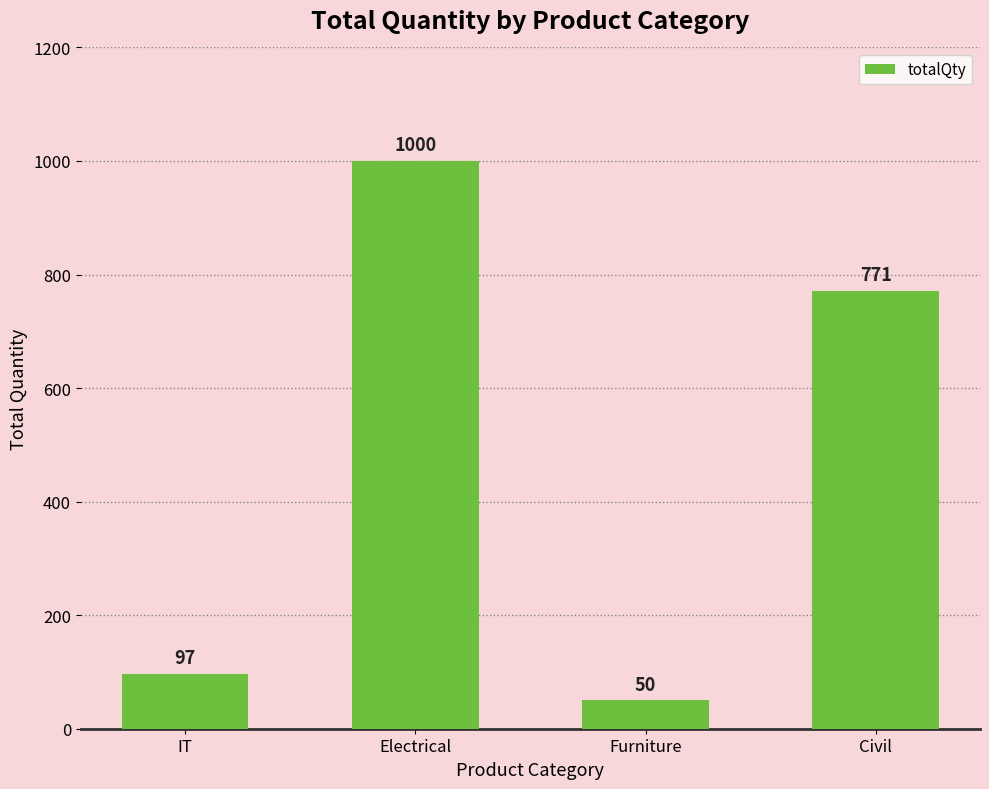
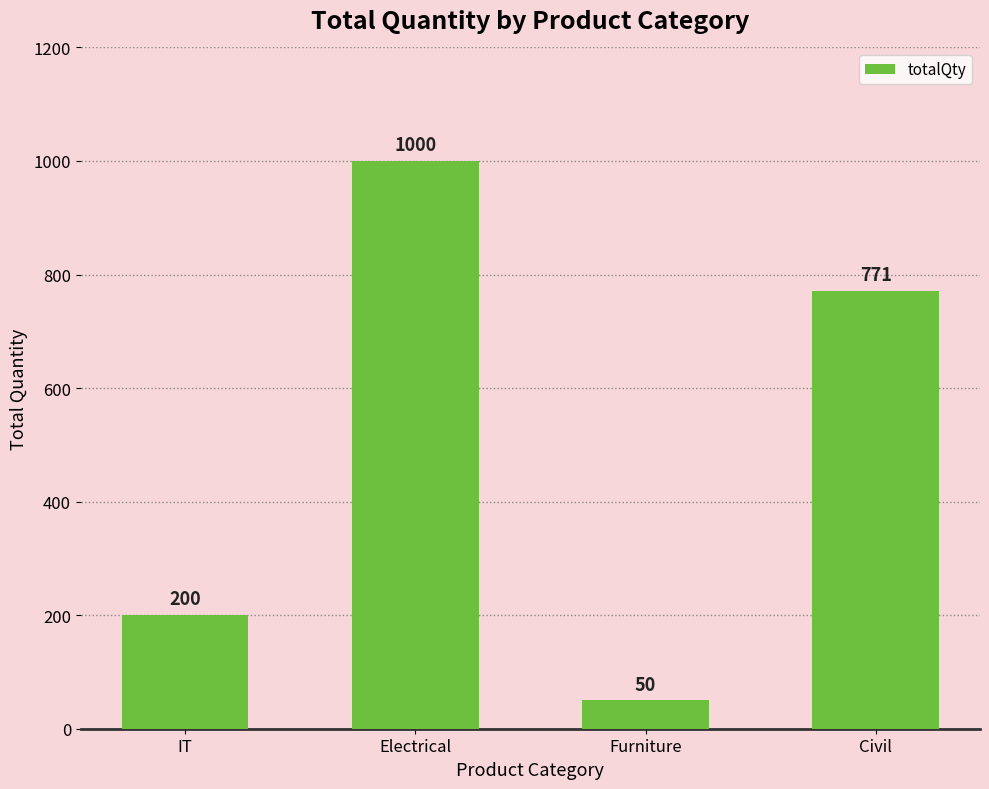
IT: 97 -> 200
